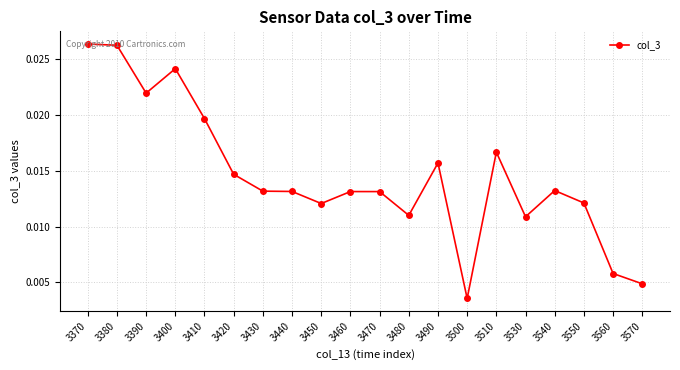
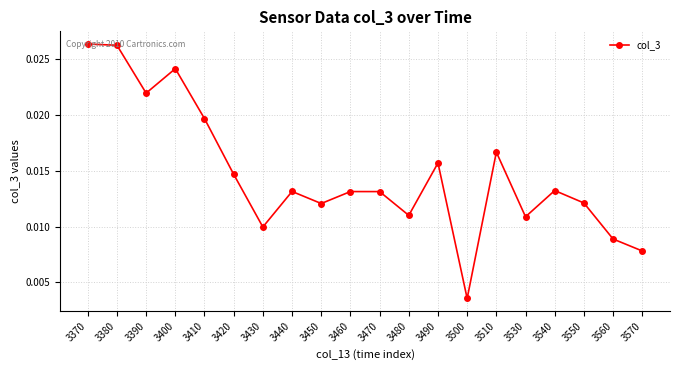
3430: 0.0132 -> 0.0100
3560: 0.0058 -> 0.0089
3570: 0.0049 -> 0.0078
